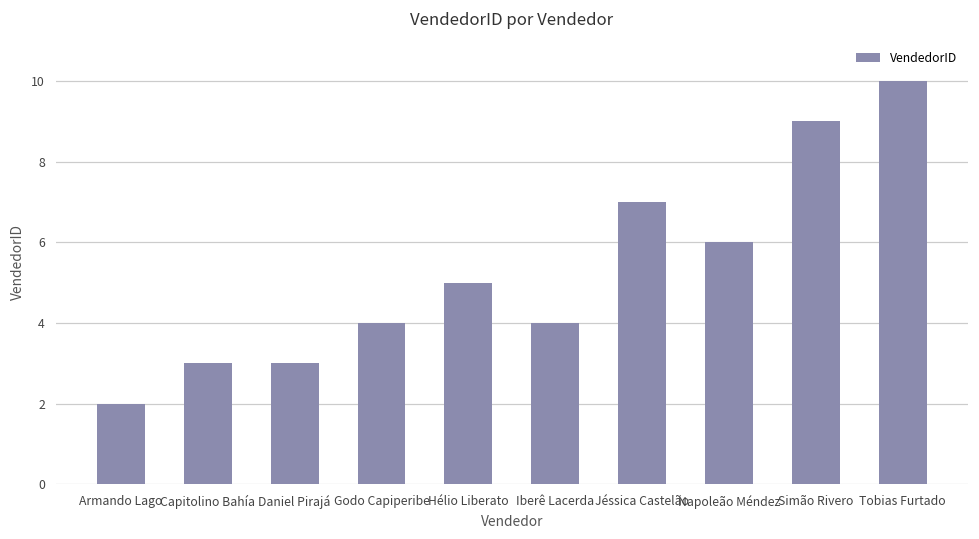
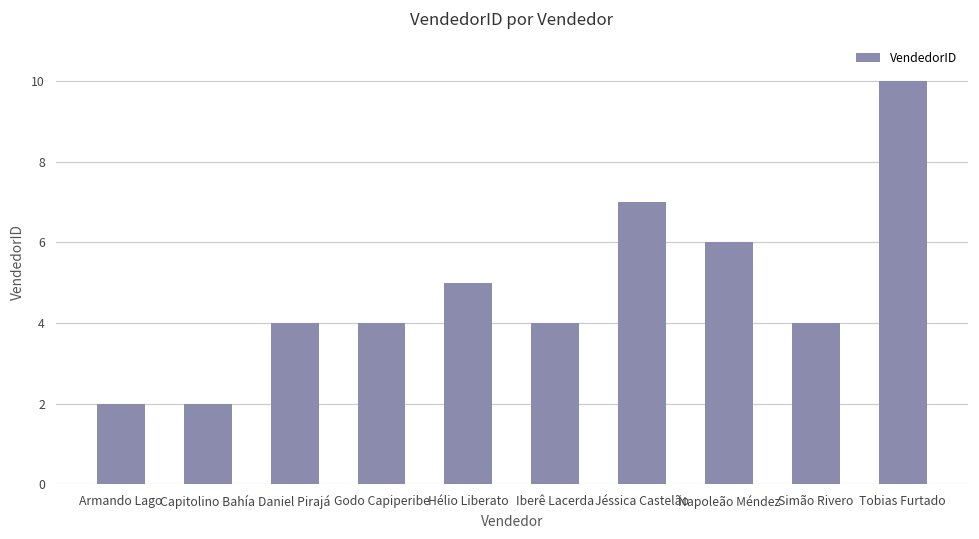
Capitolino Bahía: 3 -> 2
Daniel Pirajá: 3 -> 4
Simão Rivero: 9 -> 4
